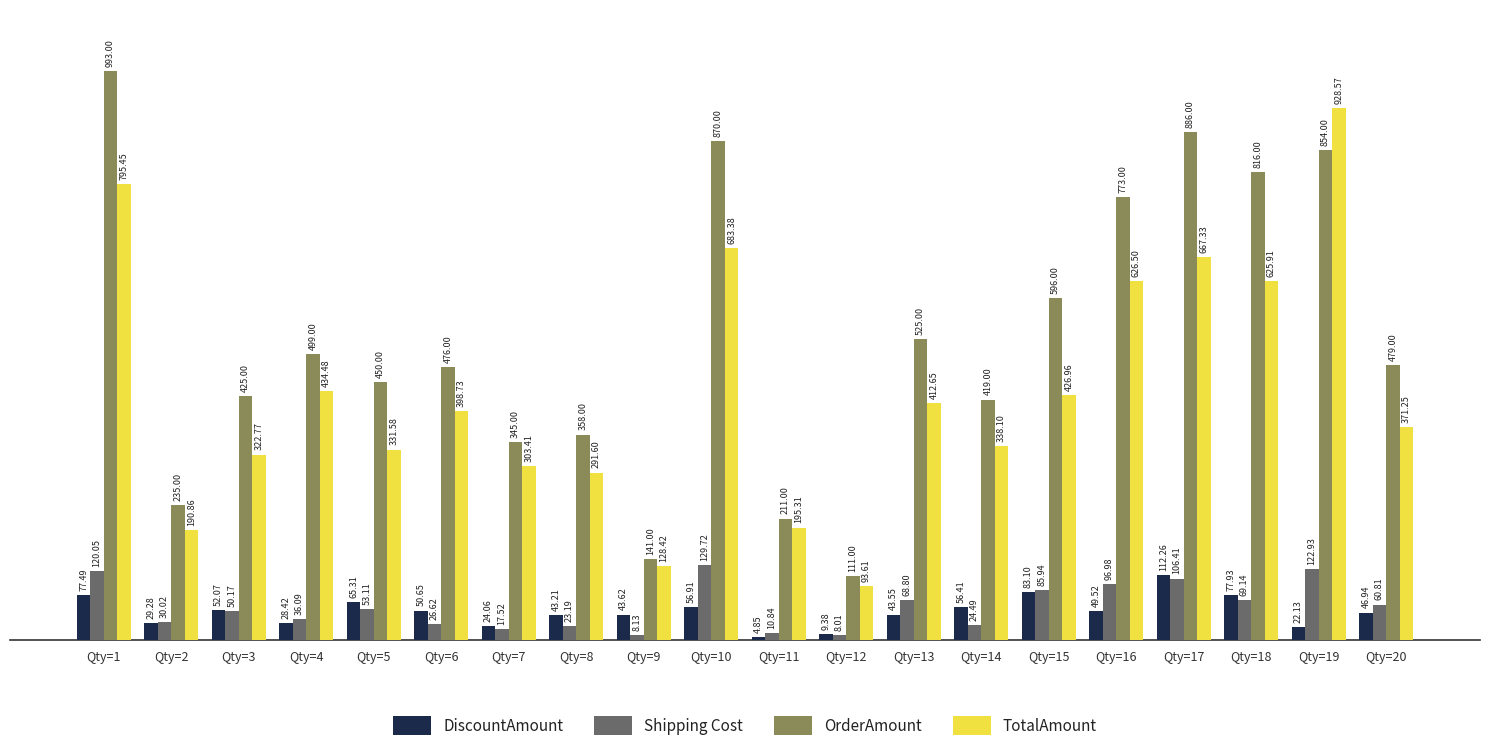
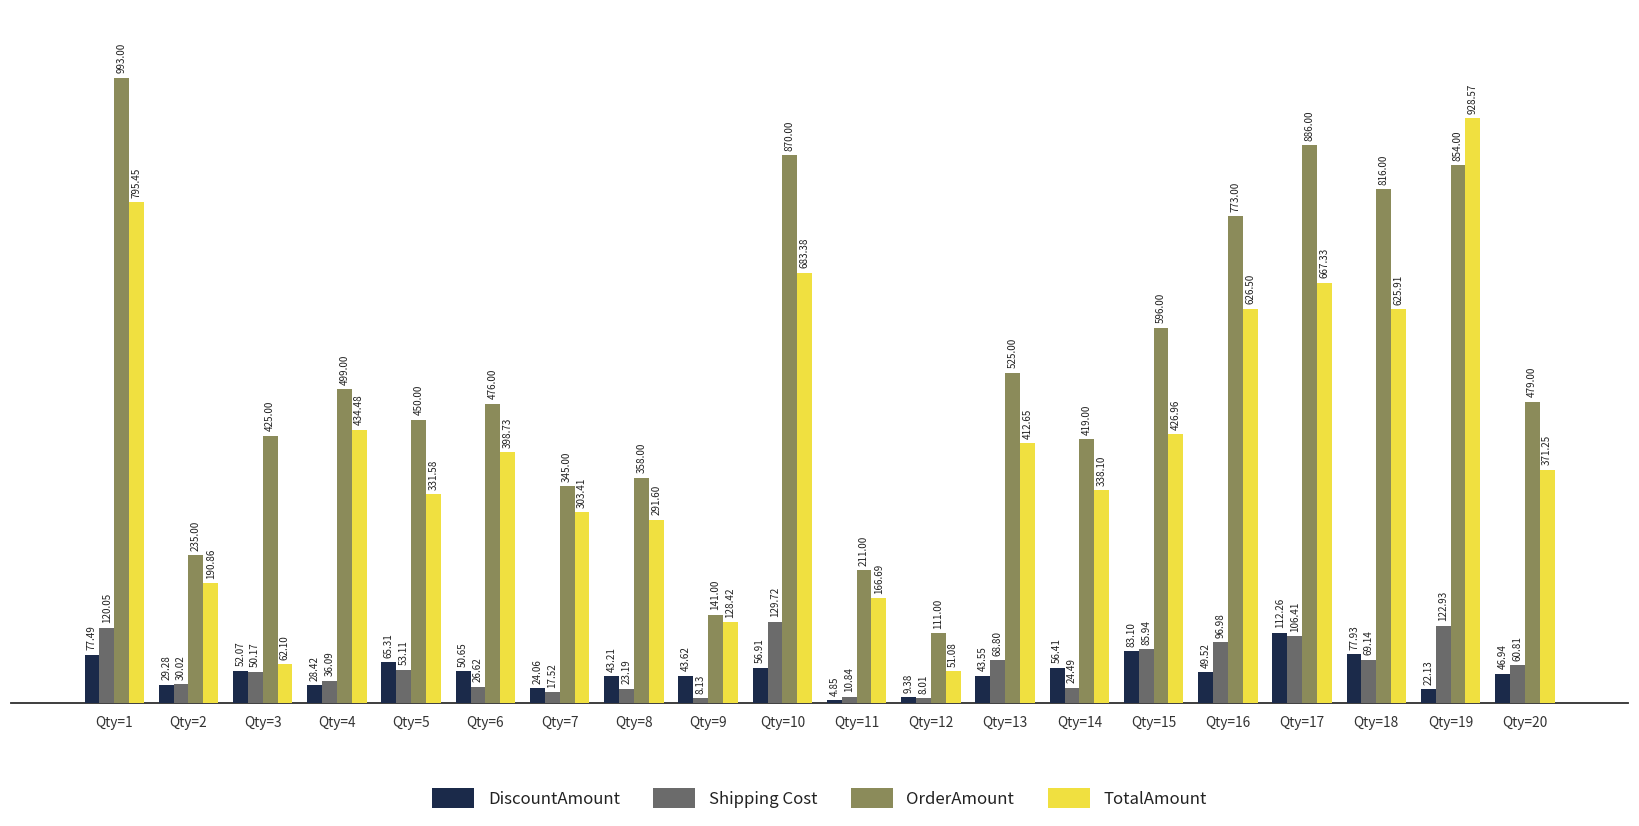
TotalAmount, Qty=3: 322.77 -> 62.10
TotalAmount, Qty=11: 195.31 -> 166.69
TotalAmount, Qty=12: 93.61 -> 51.08
